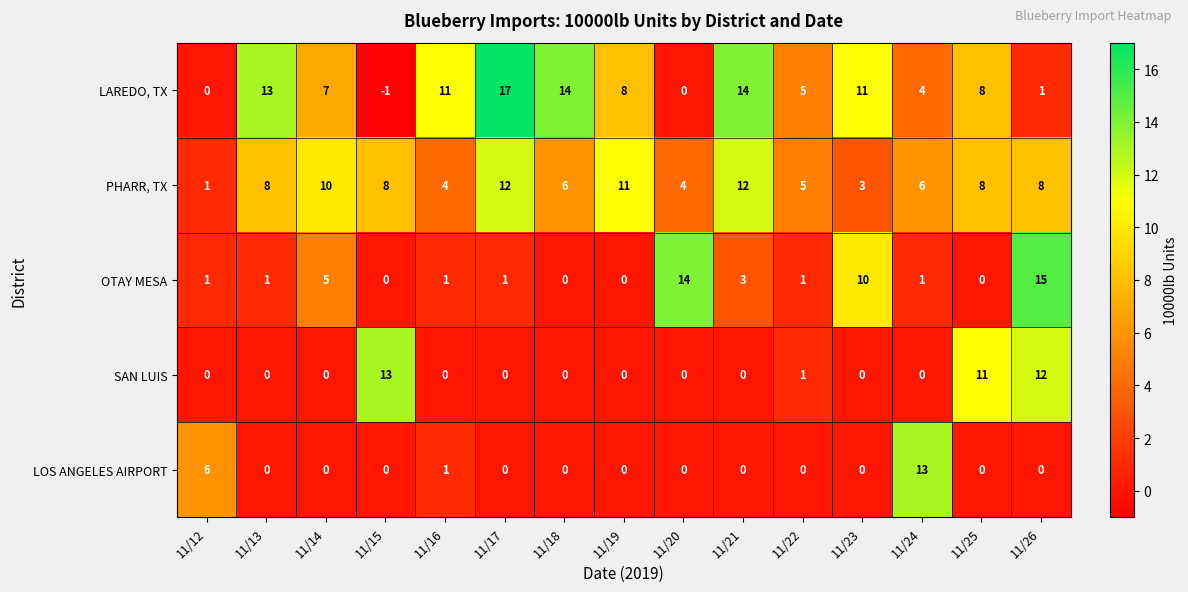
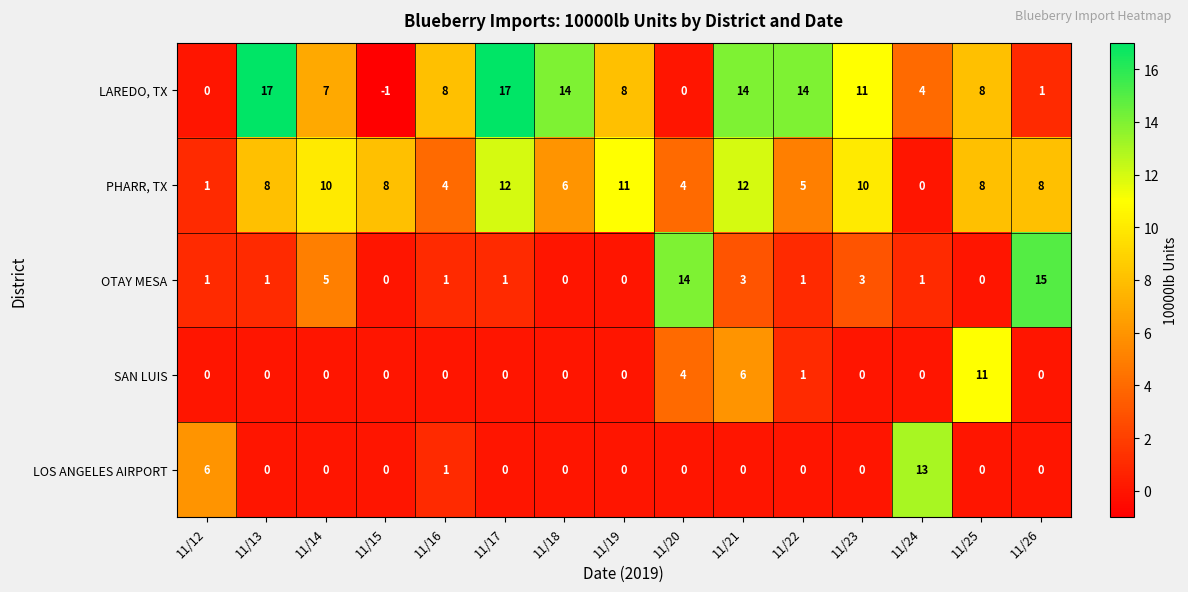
LAREDO, TX, 11/13: 13 -> 17
LAREDO, TX, 11/16: 11 -> 8
LAREDO, TX, 11/22: 5 -> 14
PHARR, TX, 11/23: 3 -> 10
PHARR, TX, 11/24: 6 -> 0
OTAY MESA, 11/23: 10 -> 3
SAN LUIS, 11/15: 13 -> 0
SAN LUIS, 11/20: 0 -> 4
SAN LUIS, 11/21: 0 -> 6
SAN LUIS, 11/26: 12 -> 0
